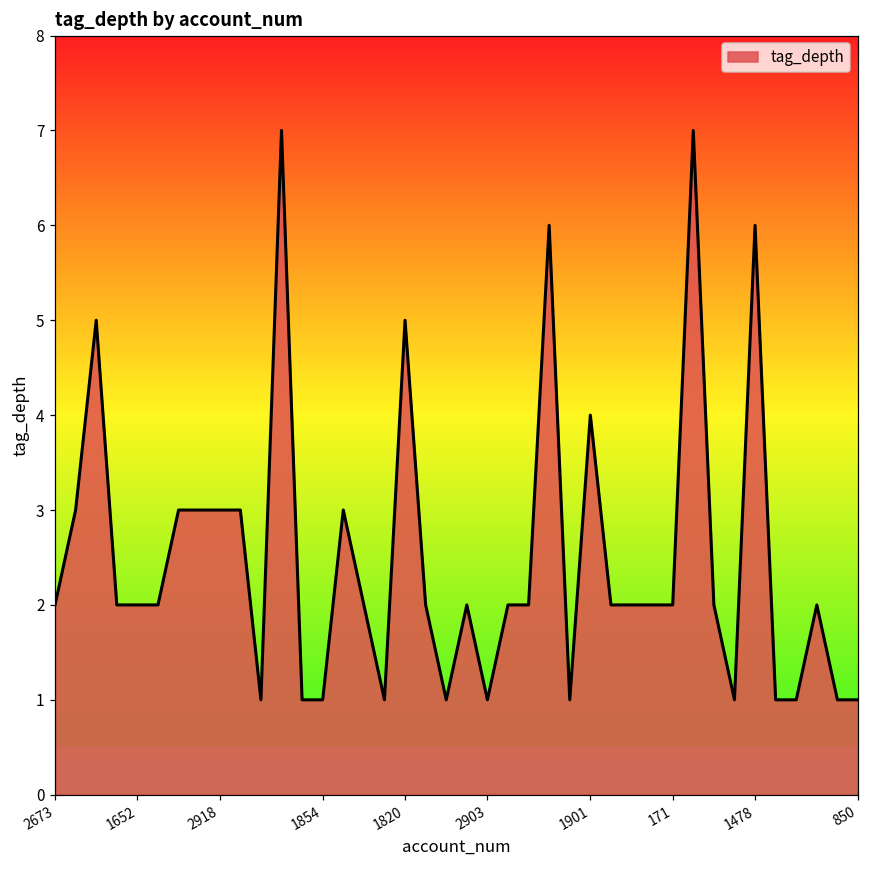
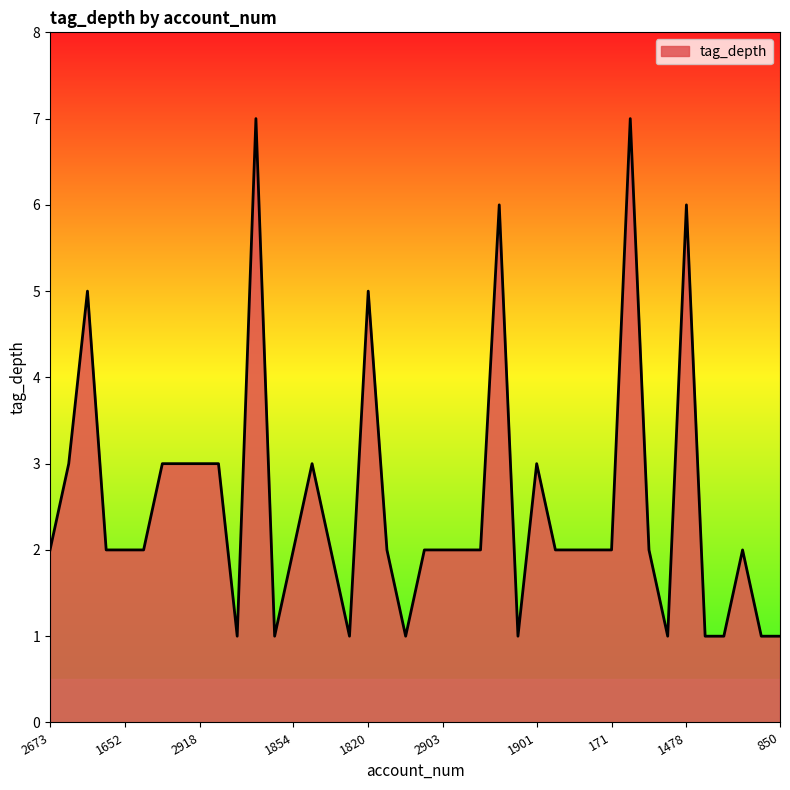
1854: 1 -> 2
2903: 1 -> 2
1901: 4 -> 3
